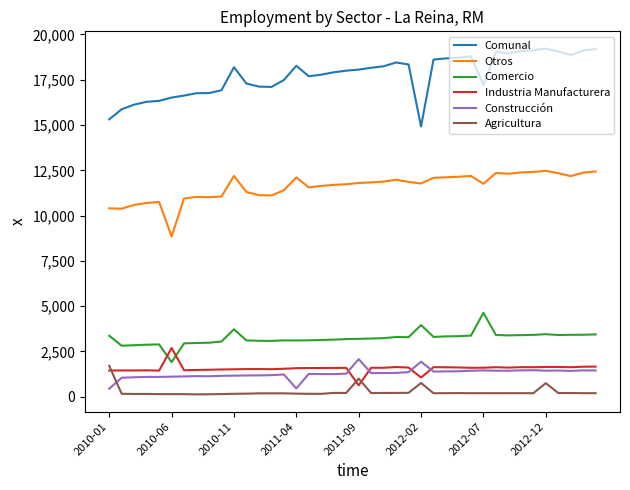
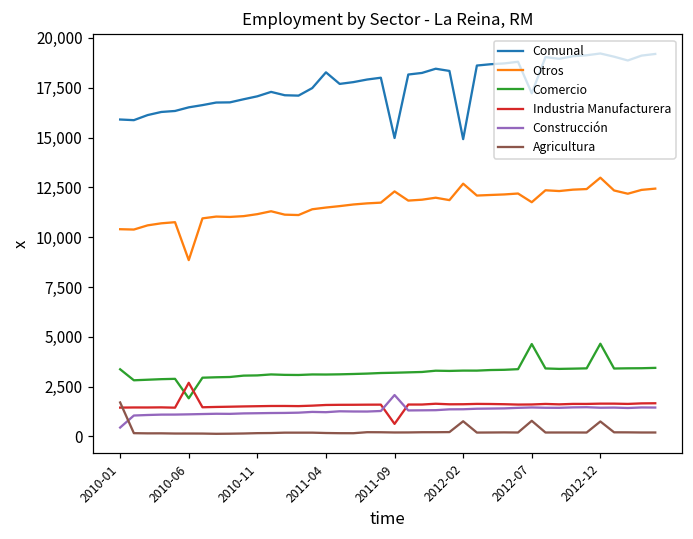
Comunal, 2010-01: 15,300 -> 15,900
Comunal, 2010-11: 18,200 -> 17,100
Otros, 2010-11: 12,200 -> 11,200
Comercio, 2010-11: 3,700 -> 3,100
Otros, 2011-04: 12,100 -> 11,500
Construcción, 2011-04: 500 -> 1,200
Comunal, 2011-09: 18,100 -> 15,000
Otros, 2011-09: 11,800 -> 12,300
Agricultura, 2011-09: 1,000 -> 200
Otros, 2012-02: 11,800 -> 12,700
Comercio, 2012-02: 4,000 -> 3,300
Industria Manufacturera, 2012-02: 1,100 -> 1,600
Construcción, 2012-02: 1,900 -> 1,400
Agricultura, 2012-07: 200 -> 800
Otros, 2012-12: 12,500 -> 13,000
Comercio, 2012-12: 3,500 -> 4,700
